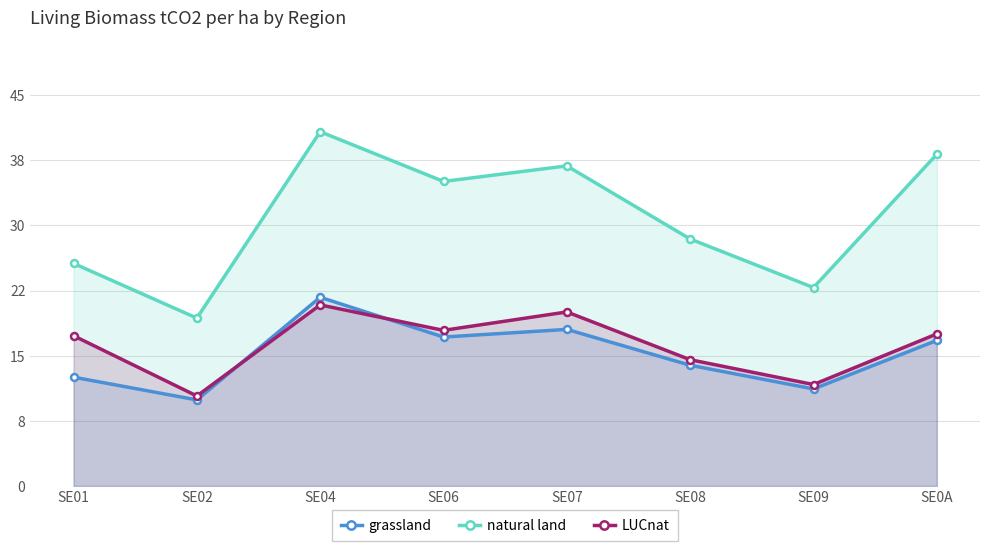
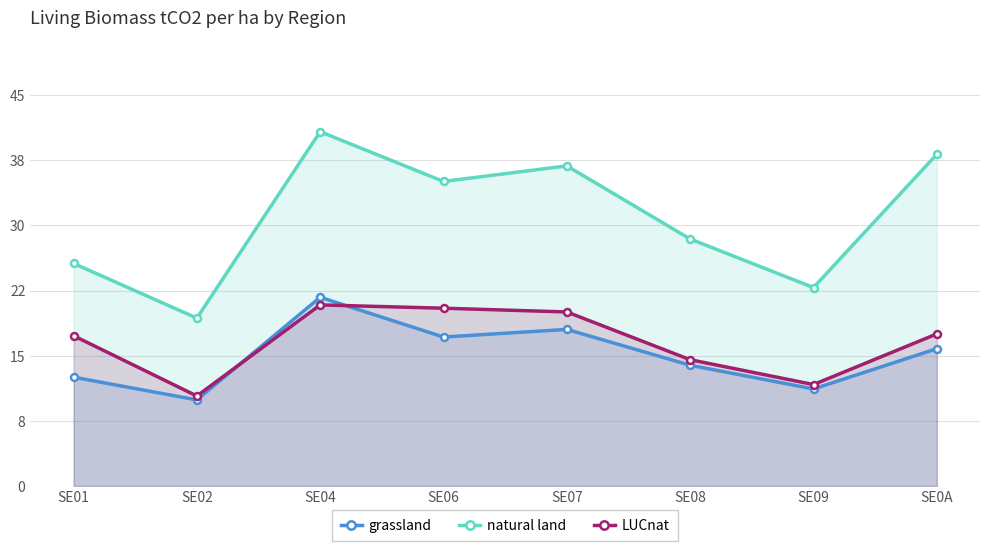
LUCnat, SE06: 18 -> 20
grassland, SE0A: 17 -> 16
